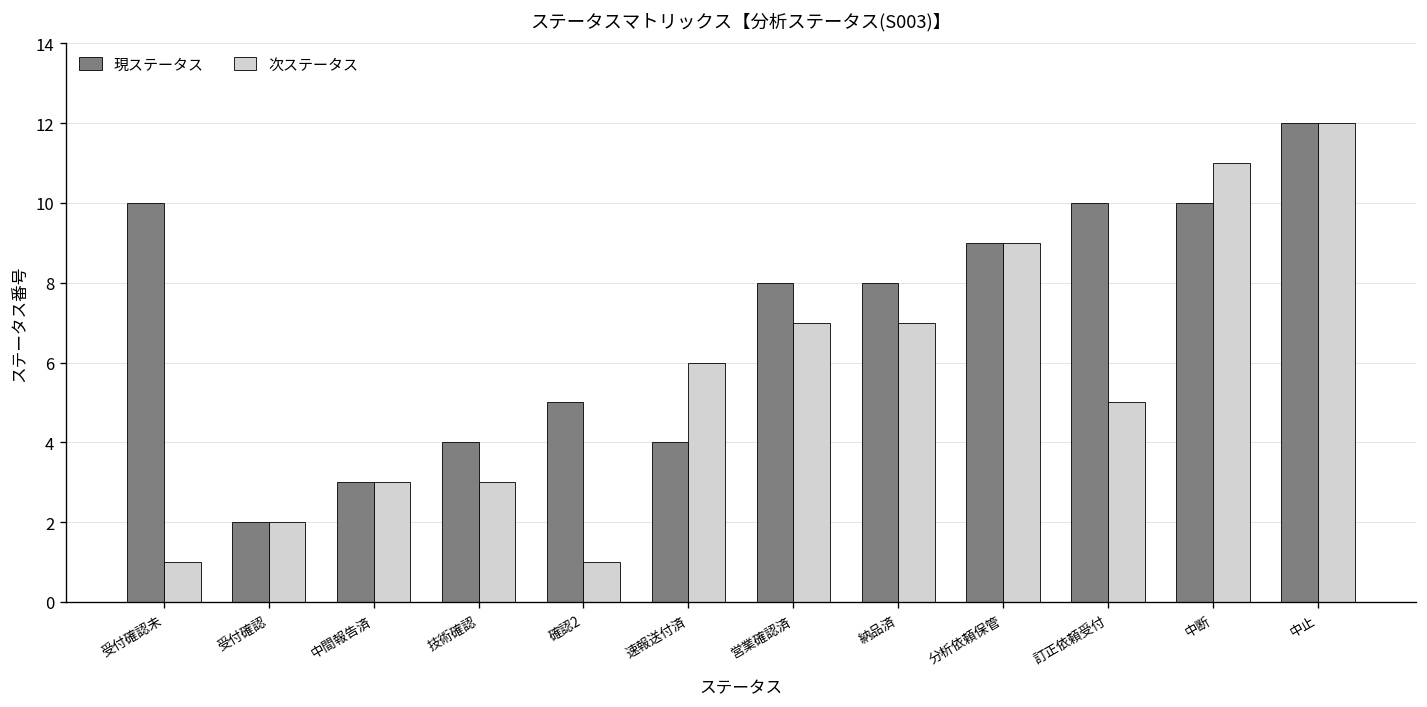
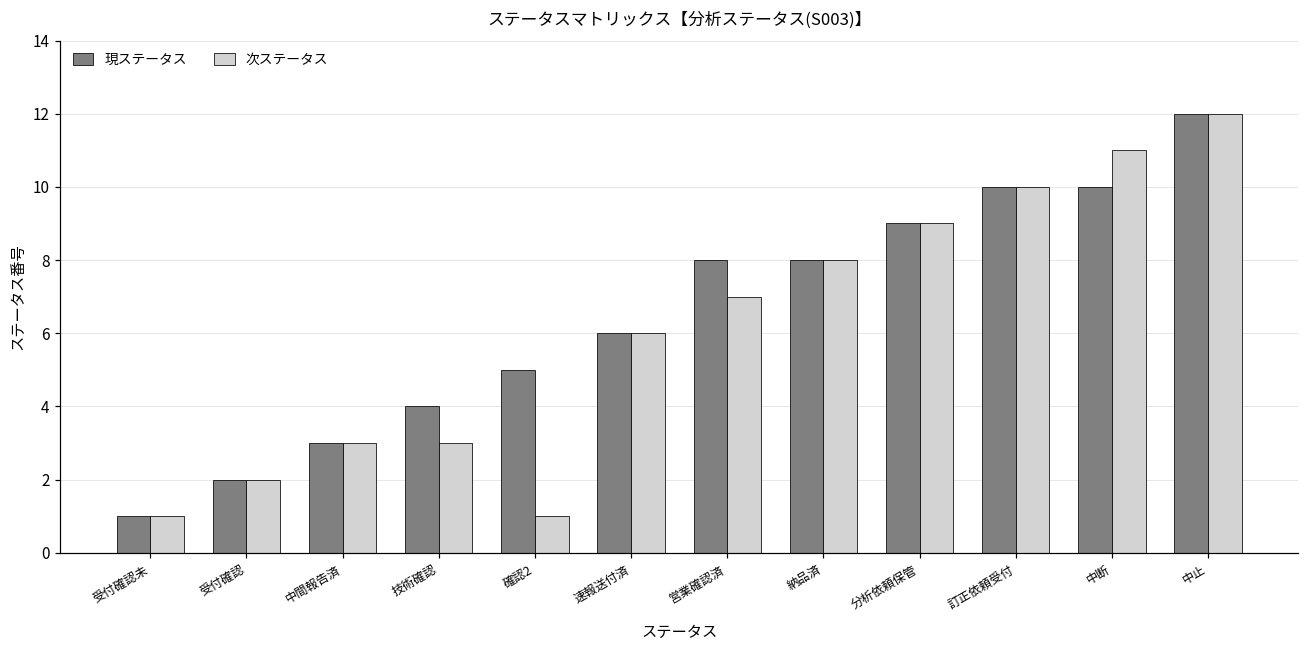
現ステータス, 受付確認未: 10 -> 1
現ステータス, 速報送付済: 4 -> 6
次ステータス, 納品済: 7 -> 8
次ステータス, 訂正依頼受付: 5 -> 10
